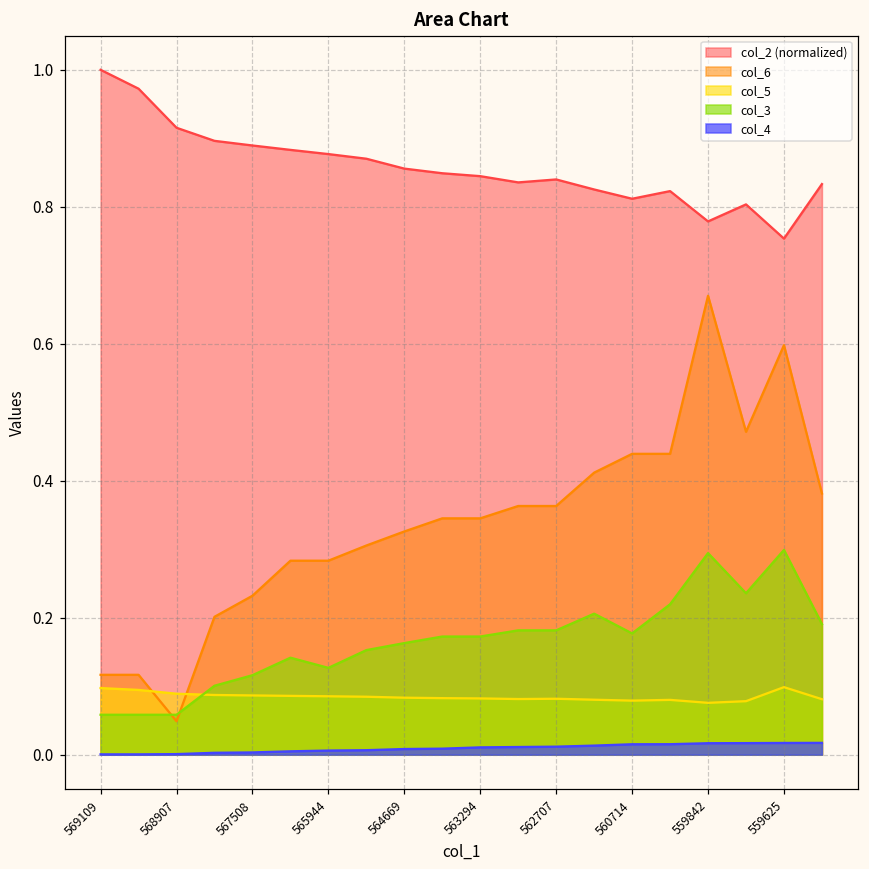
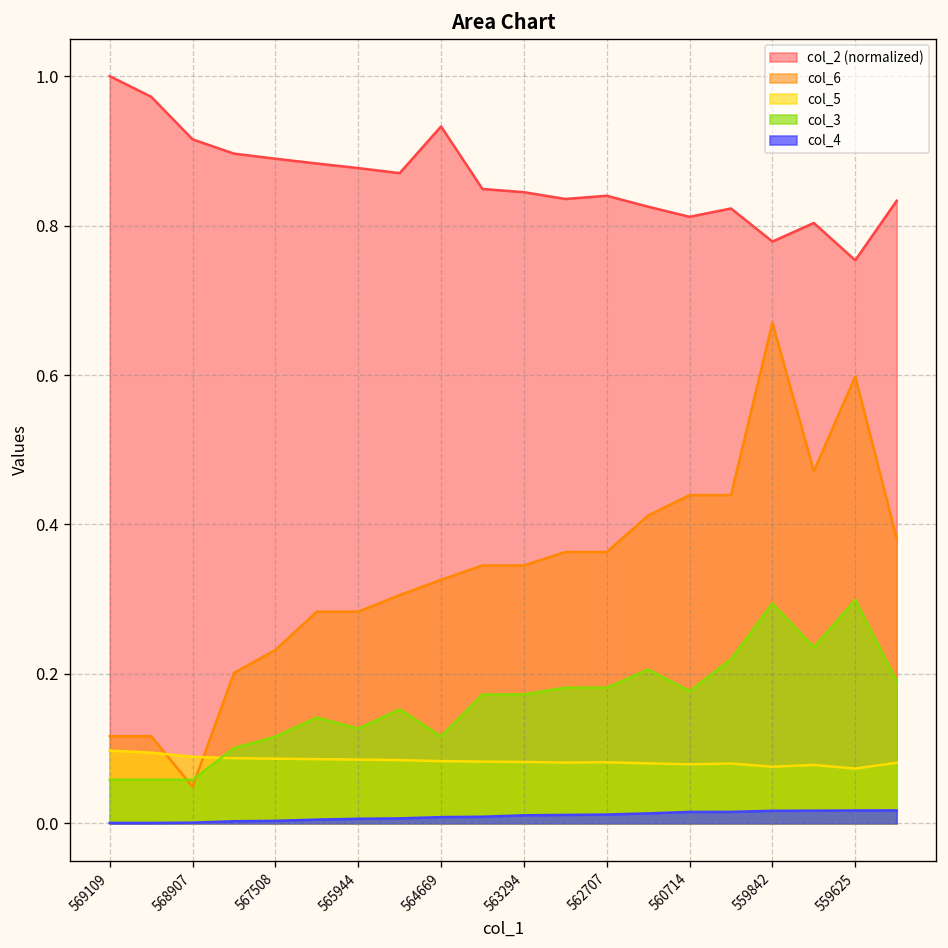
col_2 (normalized), 564669: 0.86 -> 0.93
col_3, 564669: 0.16 -> 0.12
col_5, 559625: 0.10 -> 0.07
